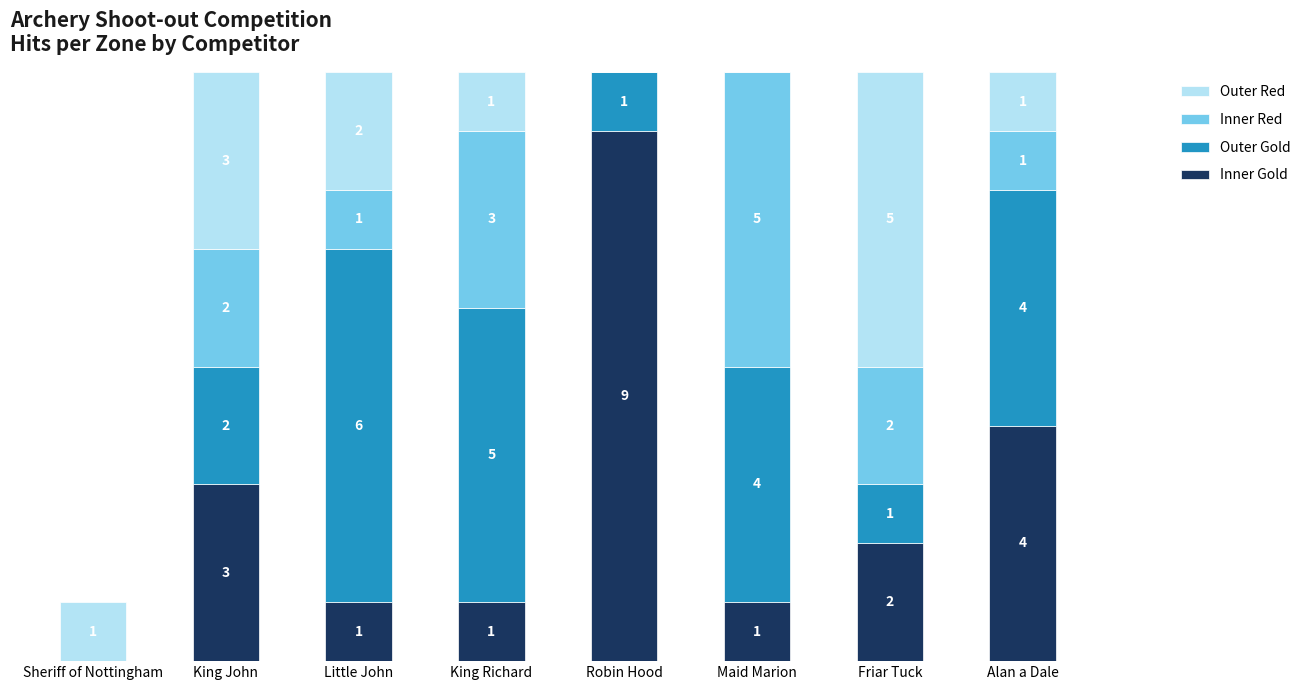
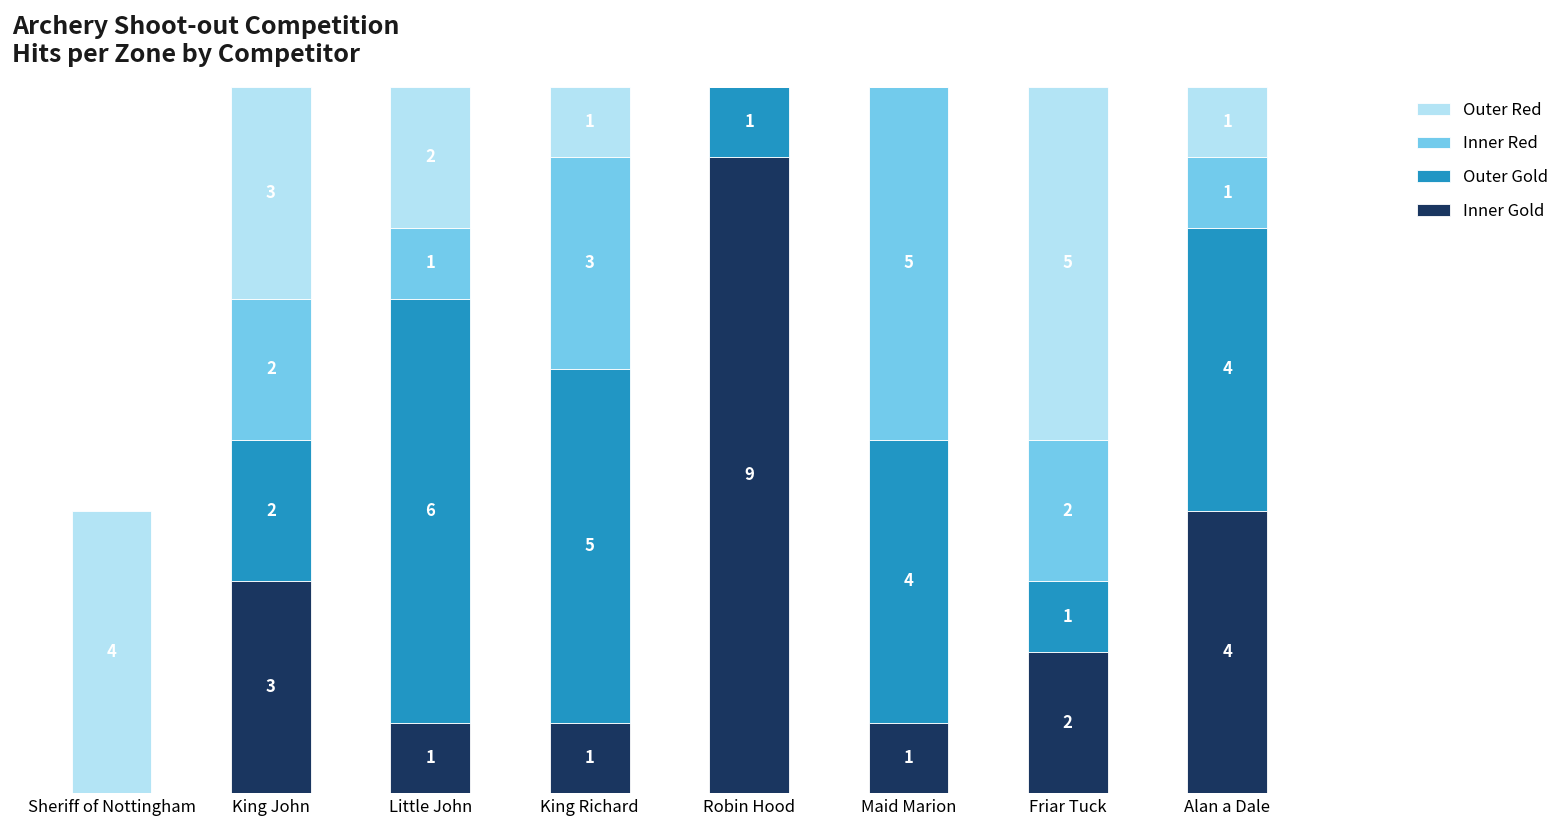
Outer Red, Sheriff of Nottingham: 1 -> 4
